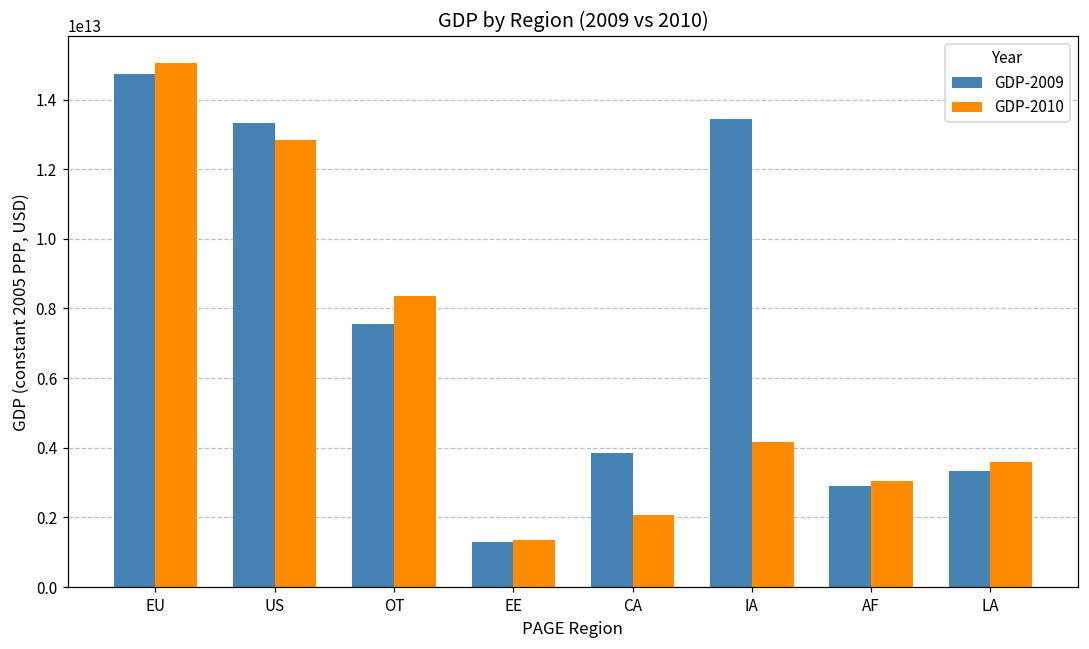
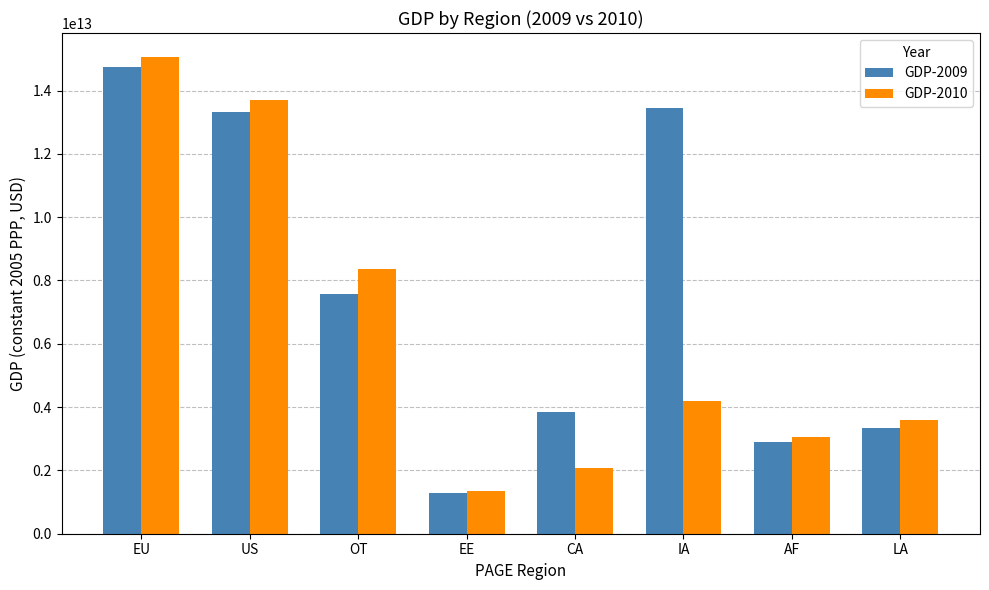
GDP-2010, US: 12800000000000 -> 13700000000000
